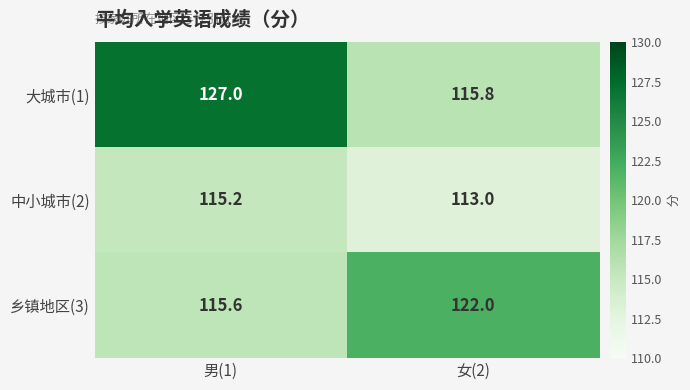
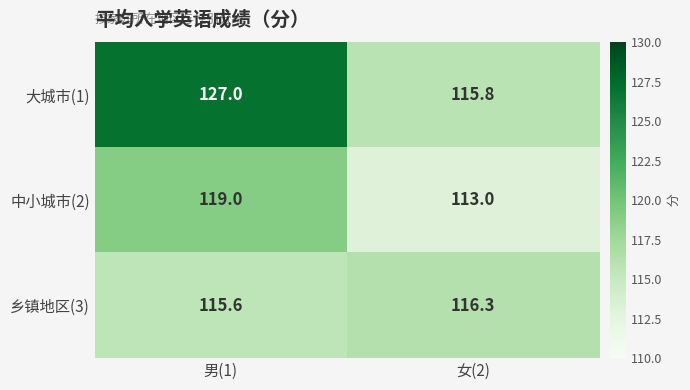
中小城市(2), 男(1): 115.2 -> 119.0
乡镇地区(3), 女(2): 122.0 -> 116.3
